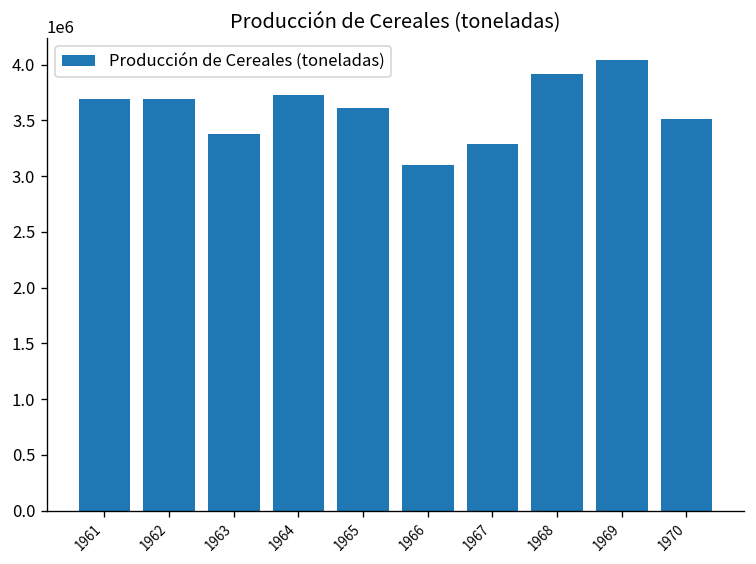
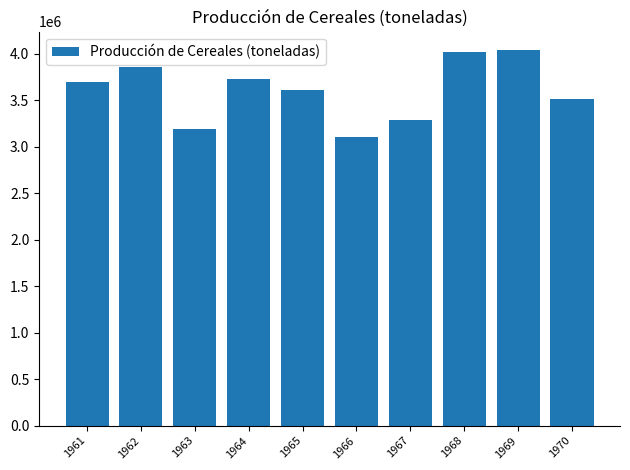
1962: 3700000 -> 3900000
1963: 3400000 -> 3200000
1968: 3900000 -> 4000000
